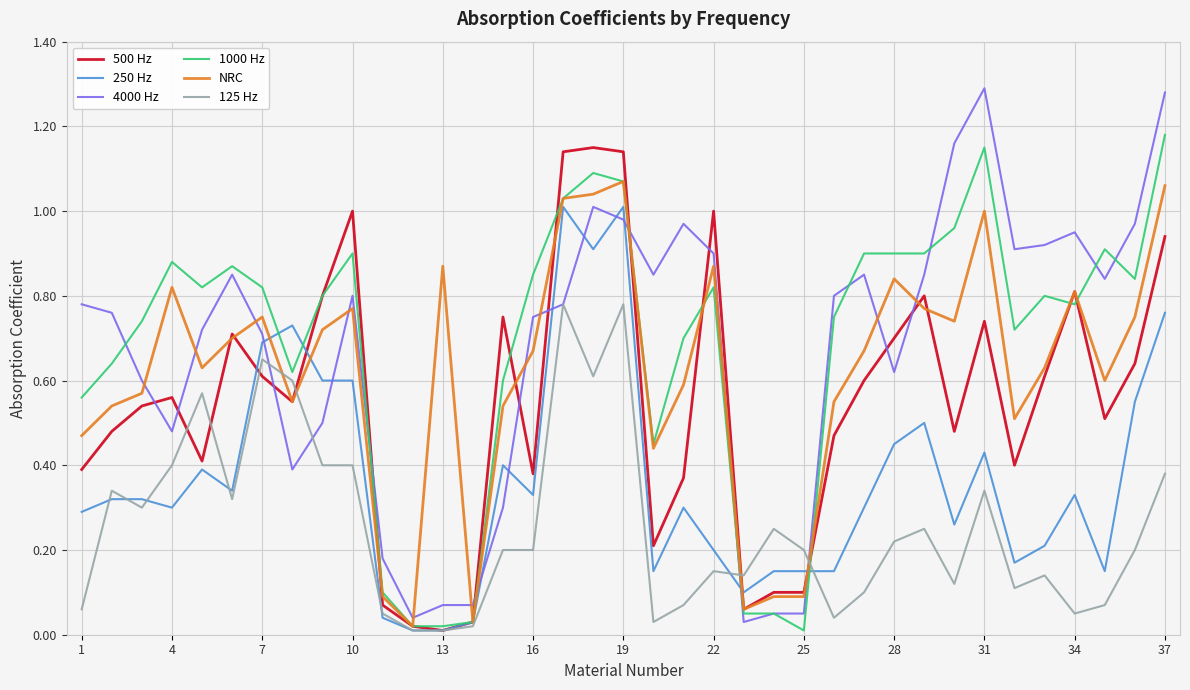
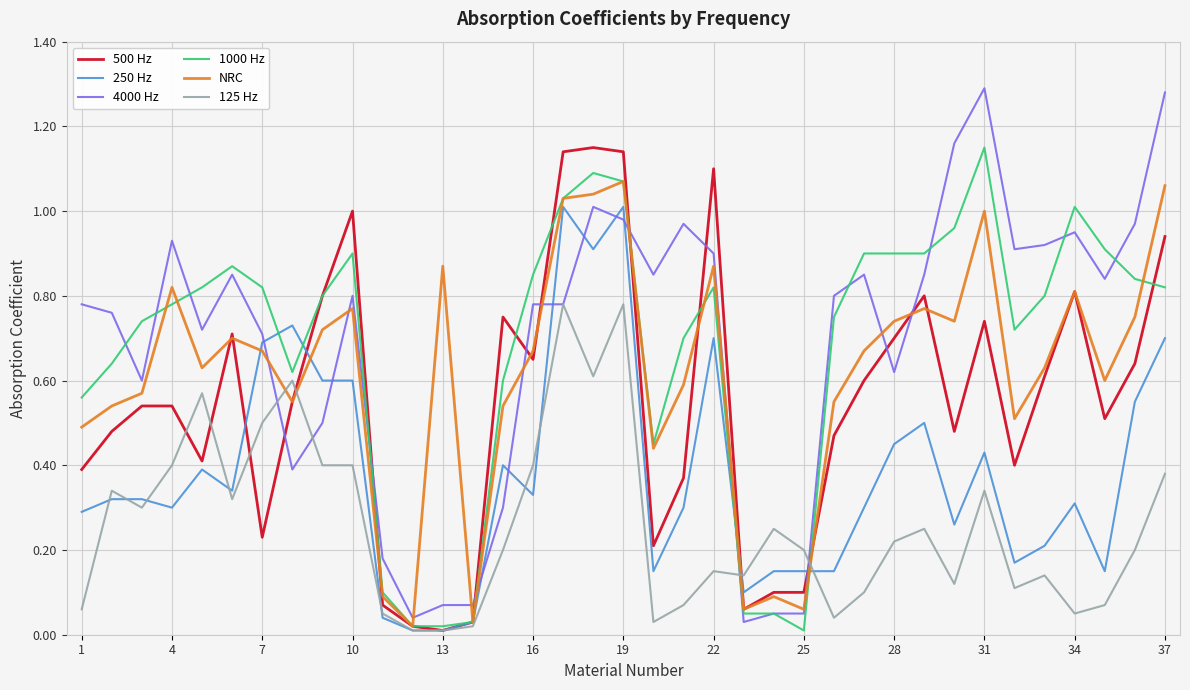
NRC, 1: 0.47 -> 0.49
500 Hz, 4: 0.56 -> 0.54
4000 Hz, 4: 0.48 -> 0.93
1000 Hz, 4: 0.88 -> 0.78
500 Hz, 7: 0.61 -> 0.23
NRC, 7: 0.75 -> 0.67
125 Hz, 7: 0.65 -> 0.50
500 Hz, 16: 0.38 -> 0.65
4000 Hz, 16: 0.75 -> 0.78
125 Hz, 16: 0.2 -> 0.4
500 Hz, 22: 1.0 -> 1.1
250 Hz, 22: 0.2 -> 0.7
NRC, 25: 0.09 -> 0.06
NRC, 28: 0.84 -> 0.74
250 Hz, 34: 0.33 -> 0.31
1000 Hz, 34: 0.78 -> 1.01
250 Hz, 37: 0.76 -> 0.70
1000 Hz, 37: 1.18 -> 0.82
